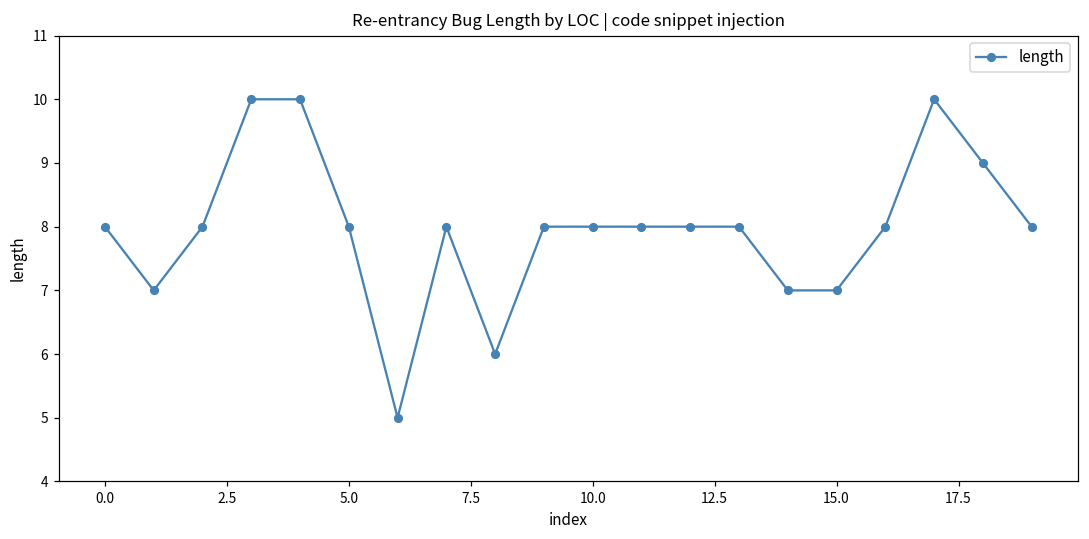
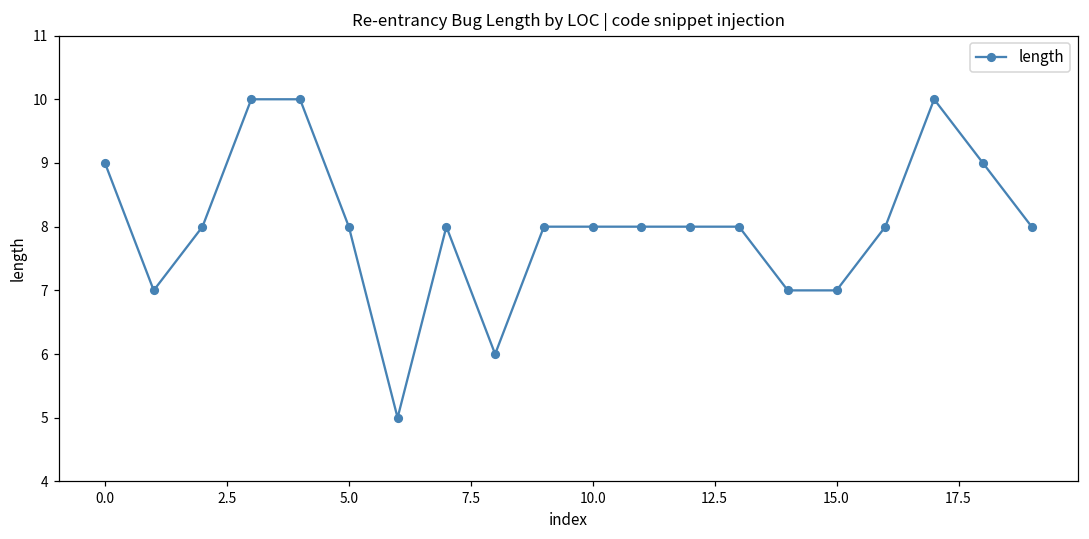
0.0: 8 -> 9
